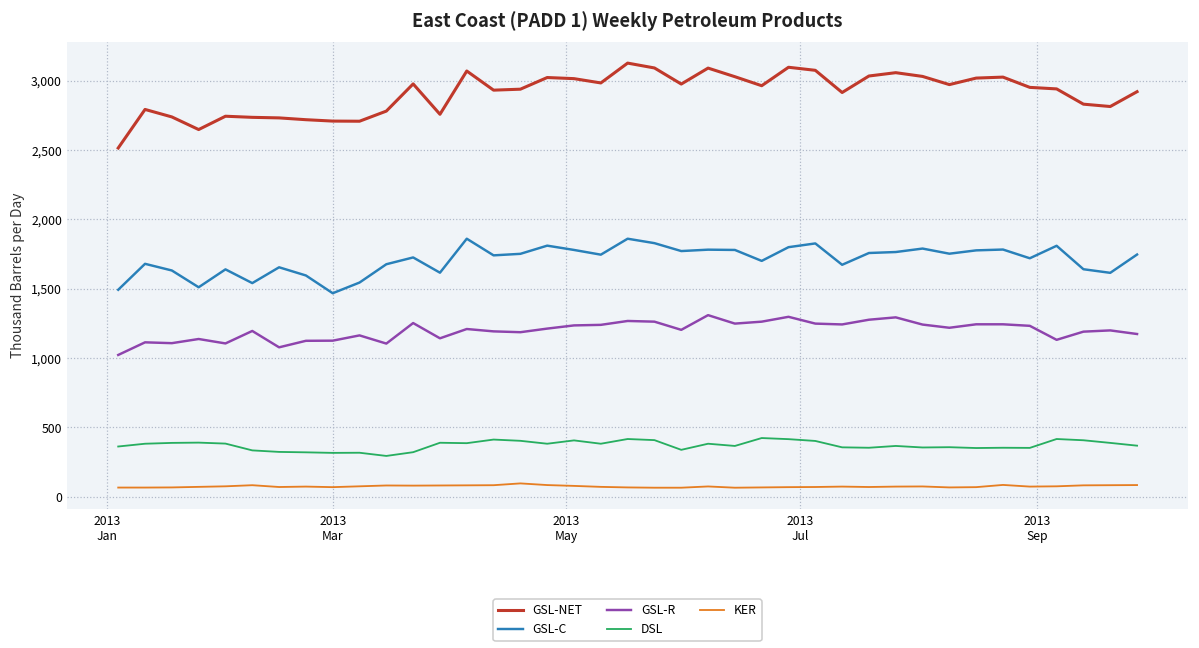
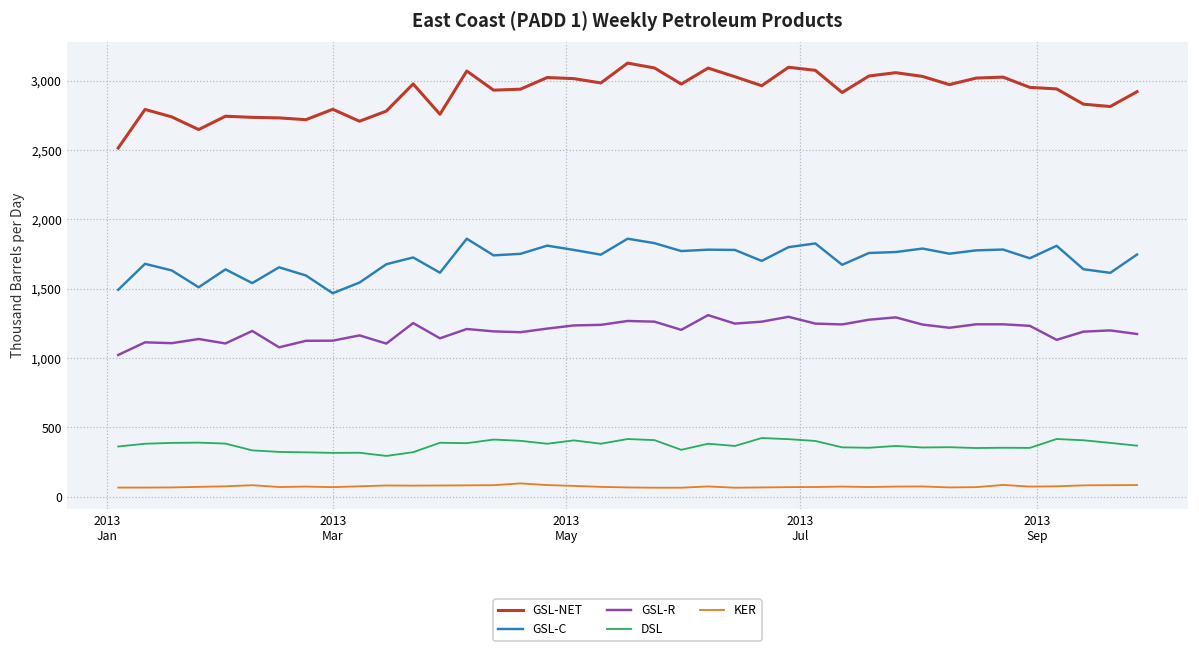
GSL-NET, 2013 Mar: 2,710 -> 2,790
